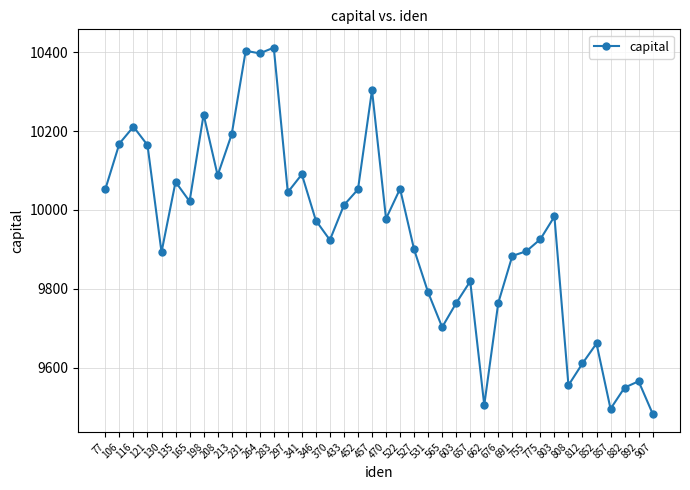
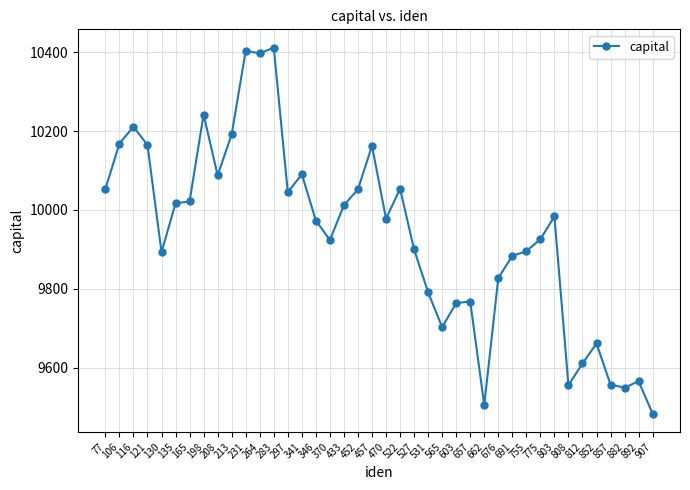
135: 10070 -> 10020
457: 10300 -> 10160
657: 9820 -> 9770
676: 9760 -> 9830
857: 9500 -> 9560
